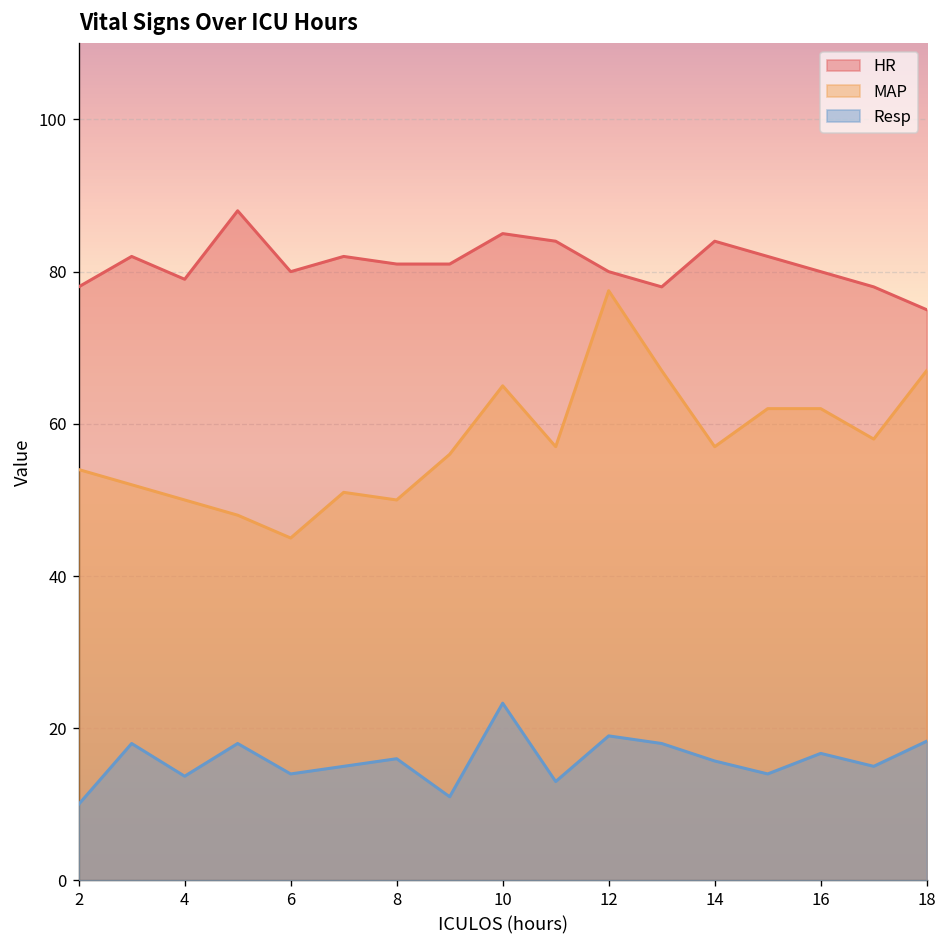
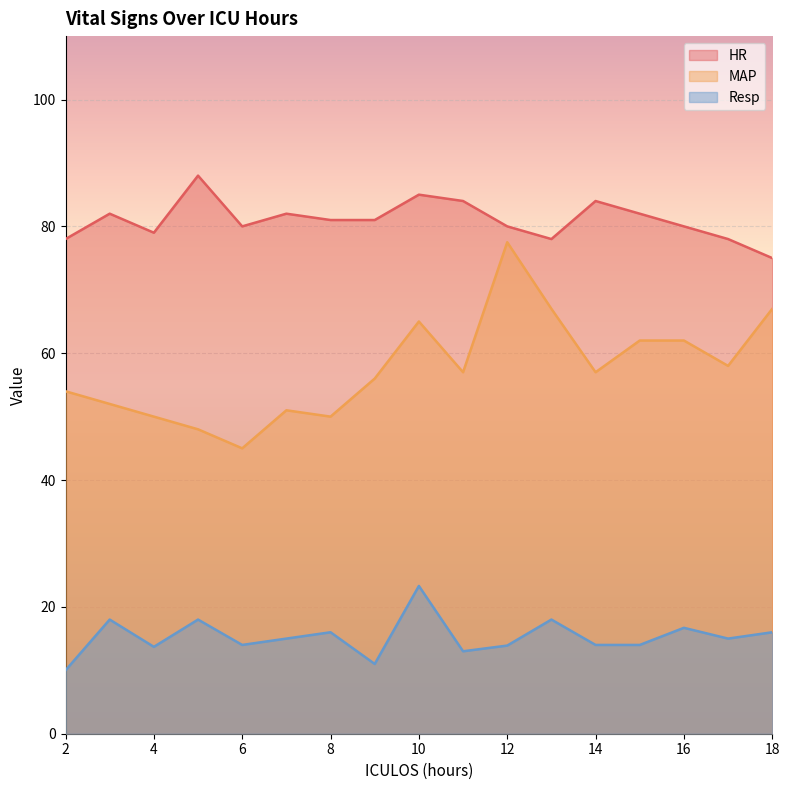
Resp, 12: 19 -> 14
Resp, 14: 16 -> 14
Resp, 18: 18 -> 16
